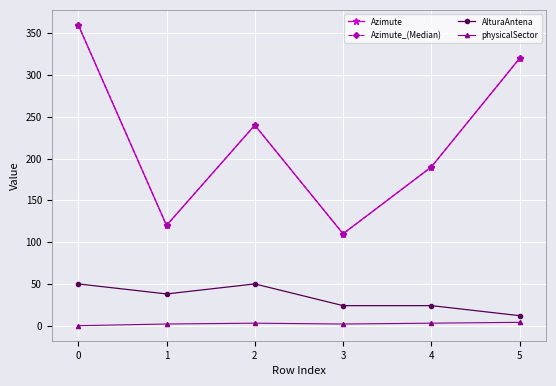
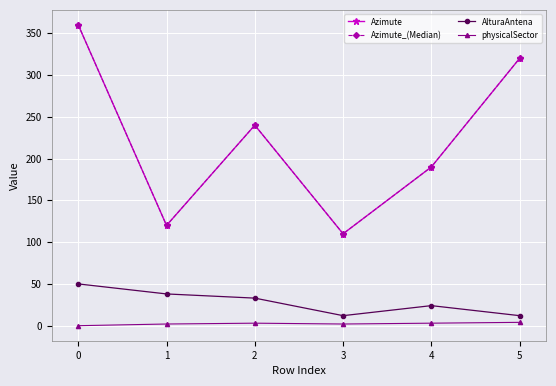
AlturaAntena, 2: 50 -> 30
AlturaAntena, 3: 20 -> 10
